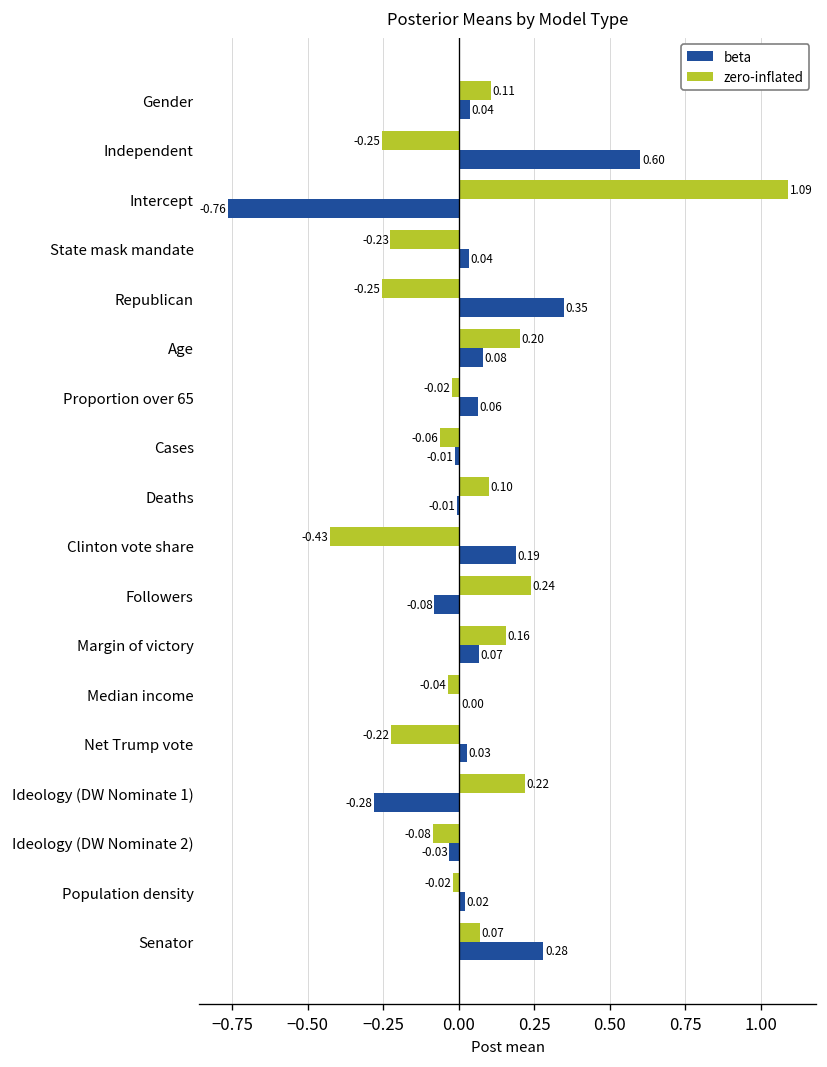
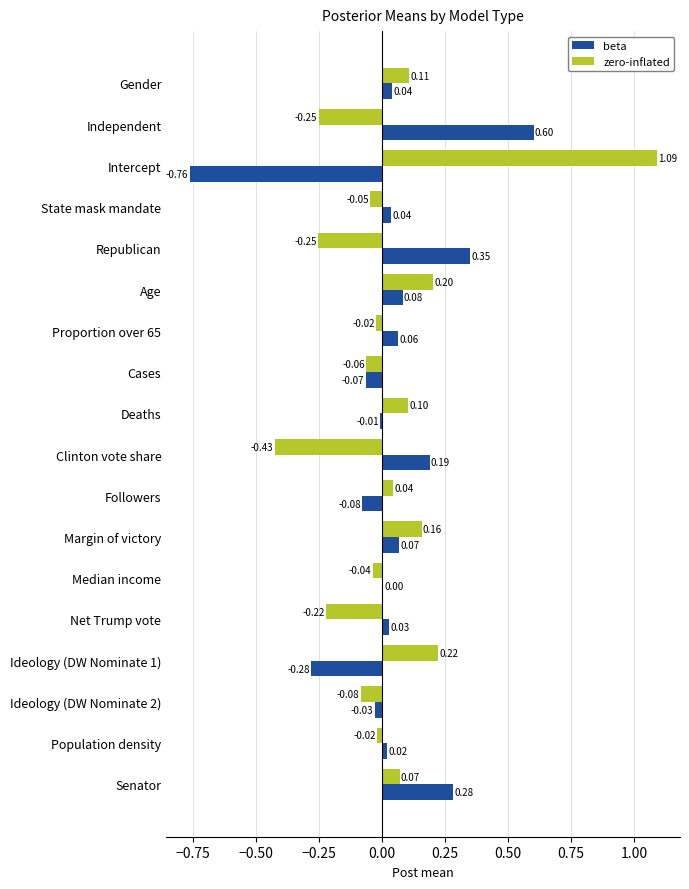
zero-inflated, State mask mandate: -0.23 -> -0.05
beta, Cases: -0.01 -> -0.07
zero-inflated, Followers: 0.24 -> 0.04
